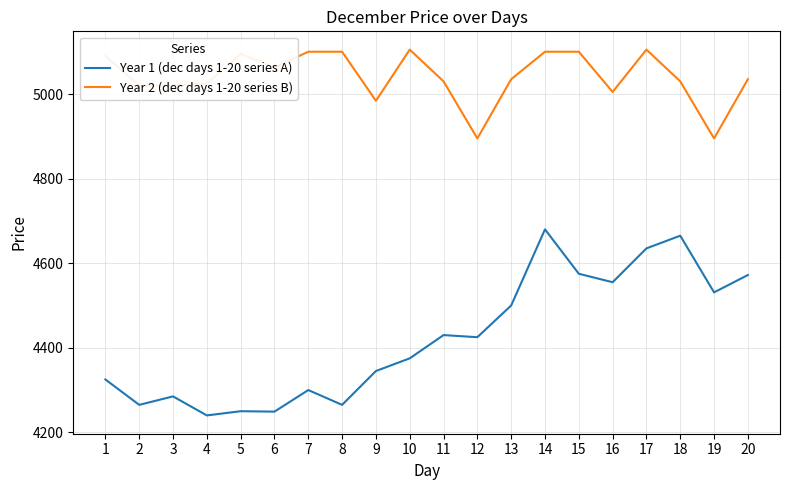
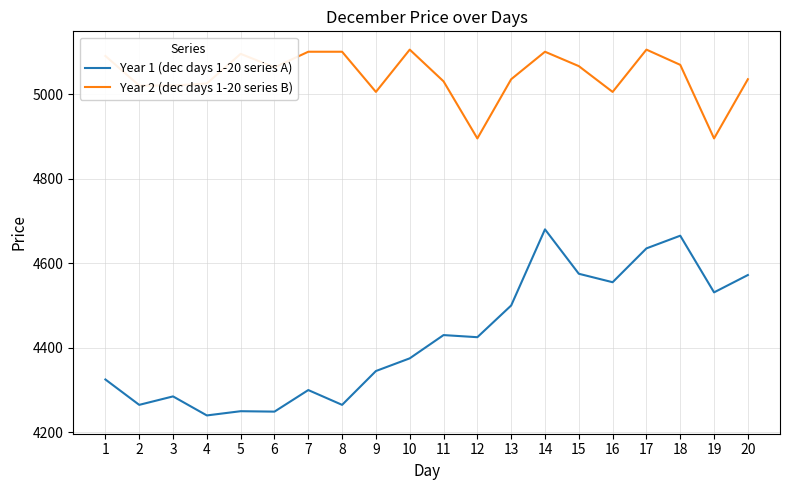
Year 2 (dec days 1-20 series B), 9: 4980 -> 5010
Year 2 (dec days 1-20 series B), 15: 5100 -> 5070
Year 2 (dec days 1-20 series B), 18: 5030 -> 5070
